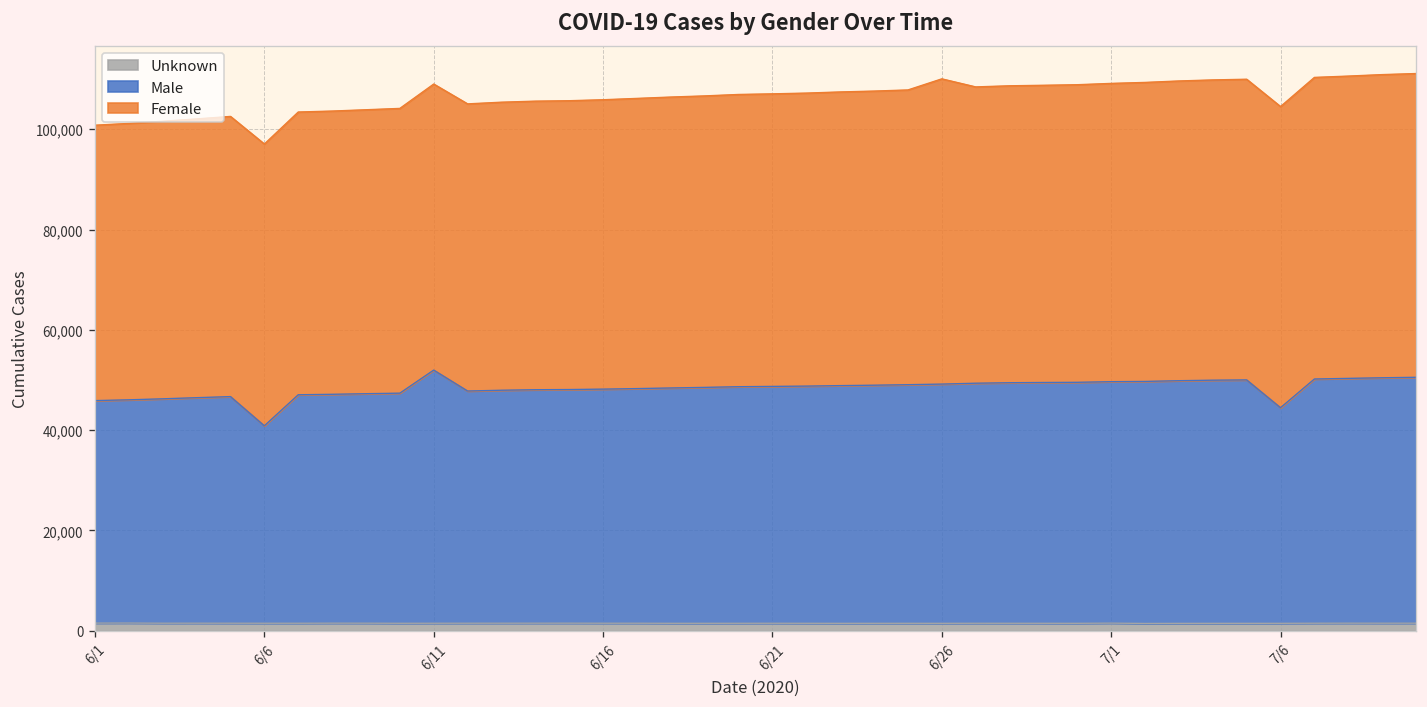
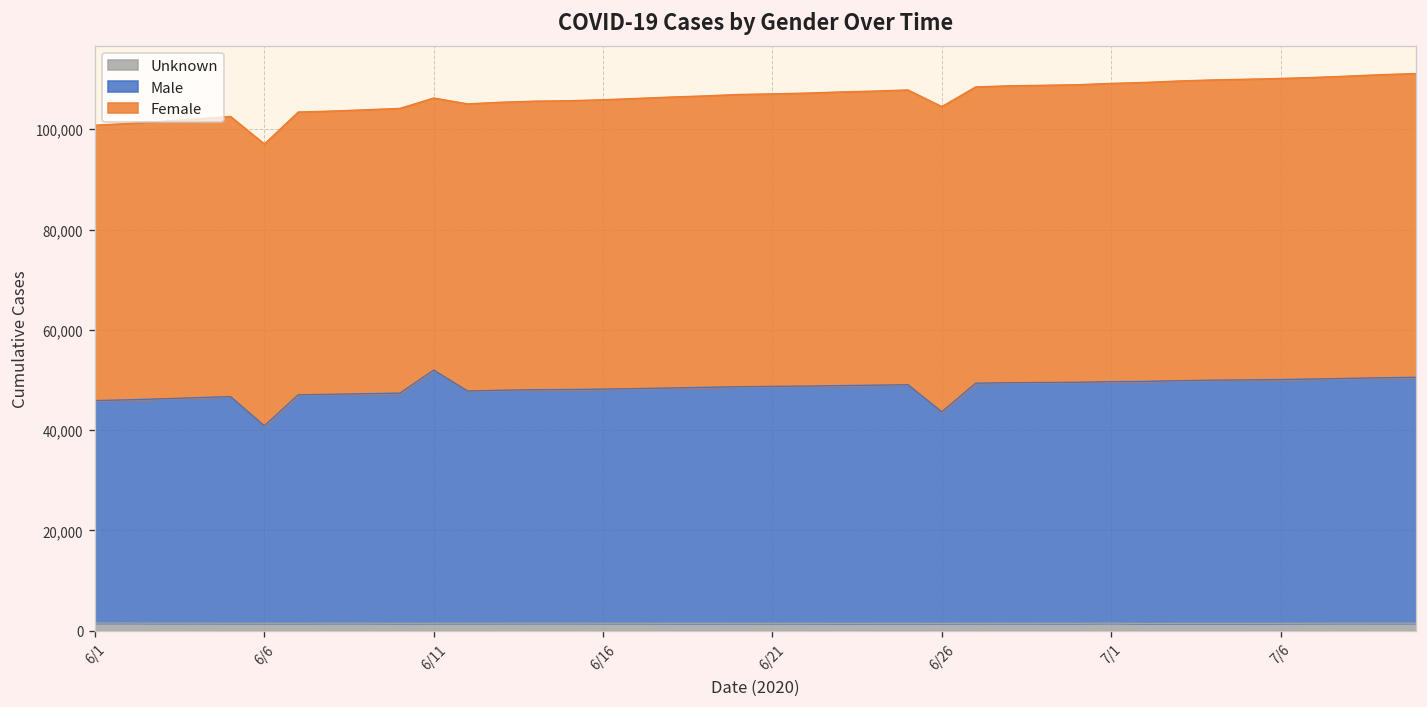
Female, 6/11: 57,000 -> 54,000
Male, 6/26: 48,000 -> 42,000
Male, 7/6: 43,000 -> 49,000
